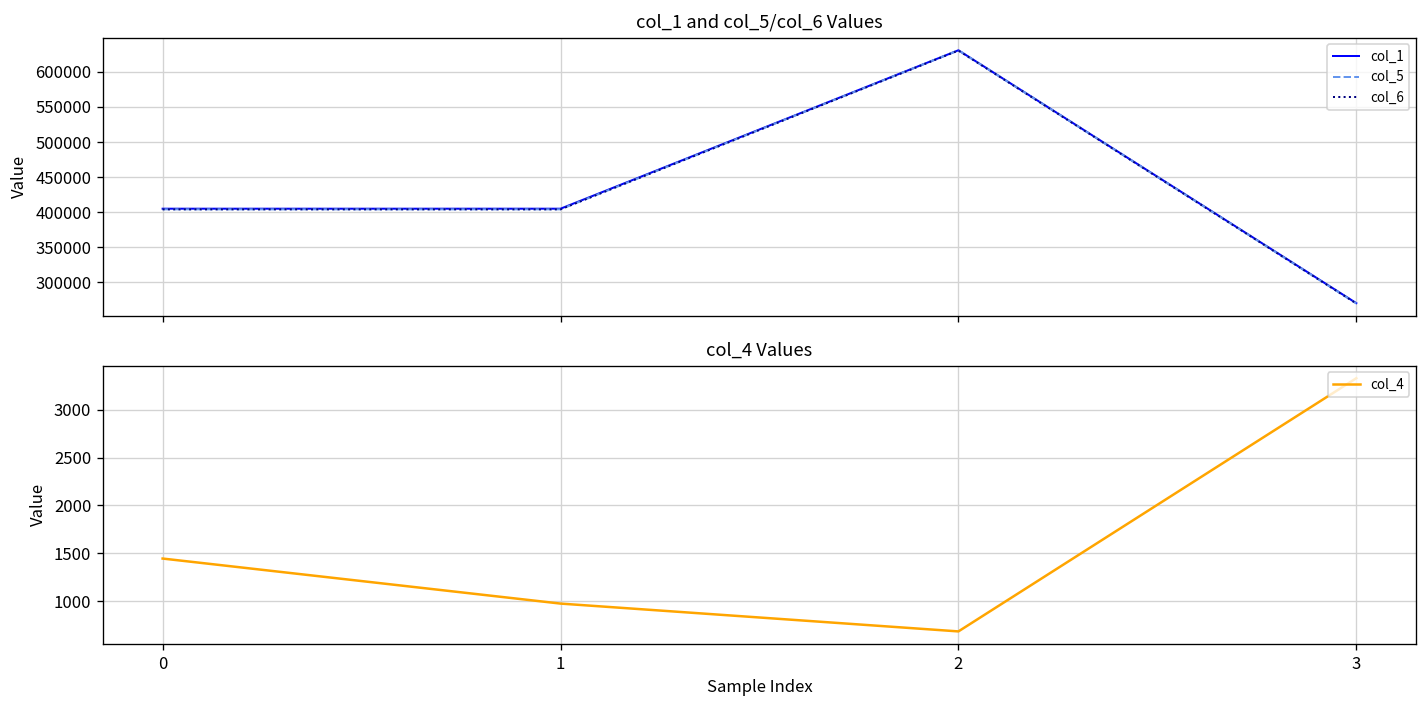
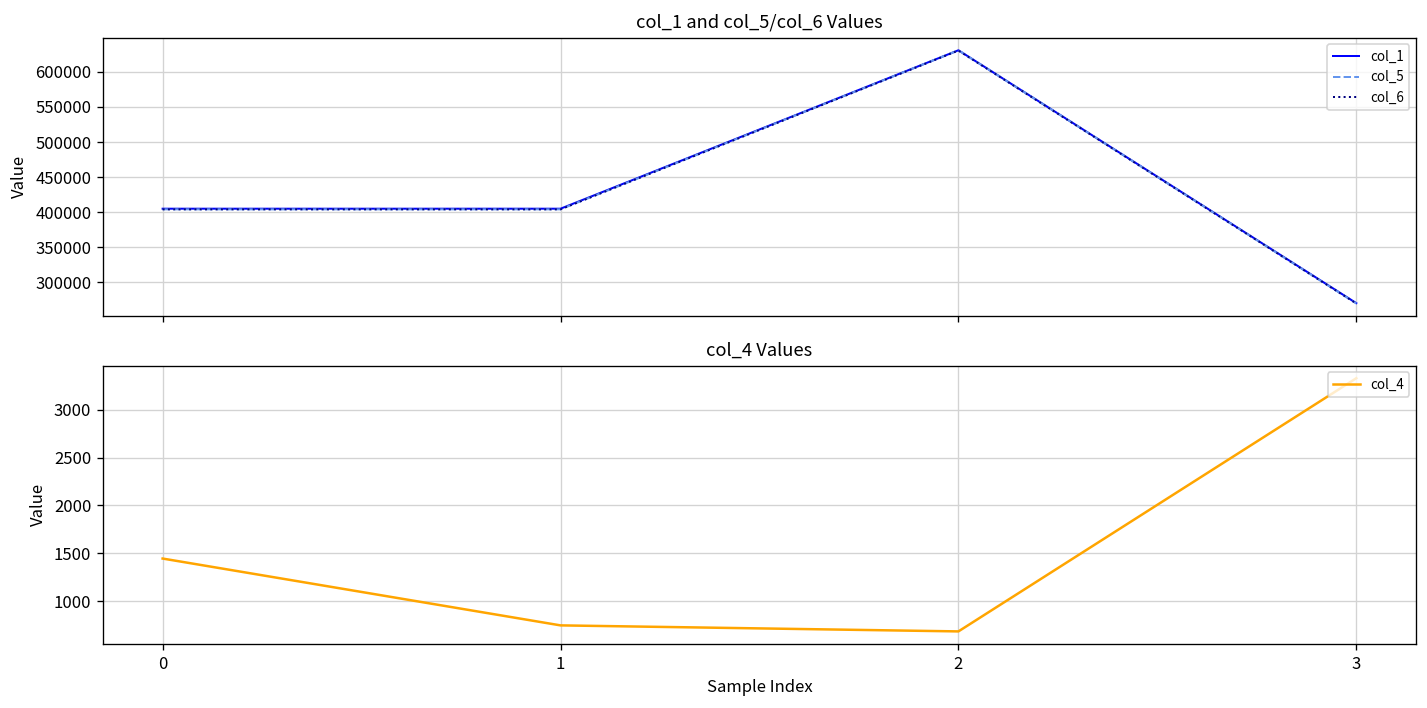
col_4 Values, 1: 1000 -> 700
